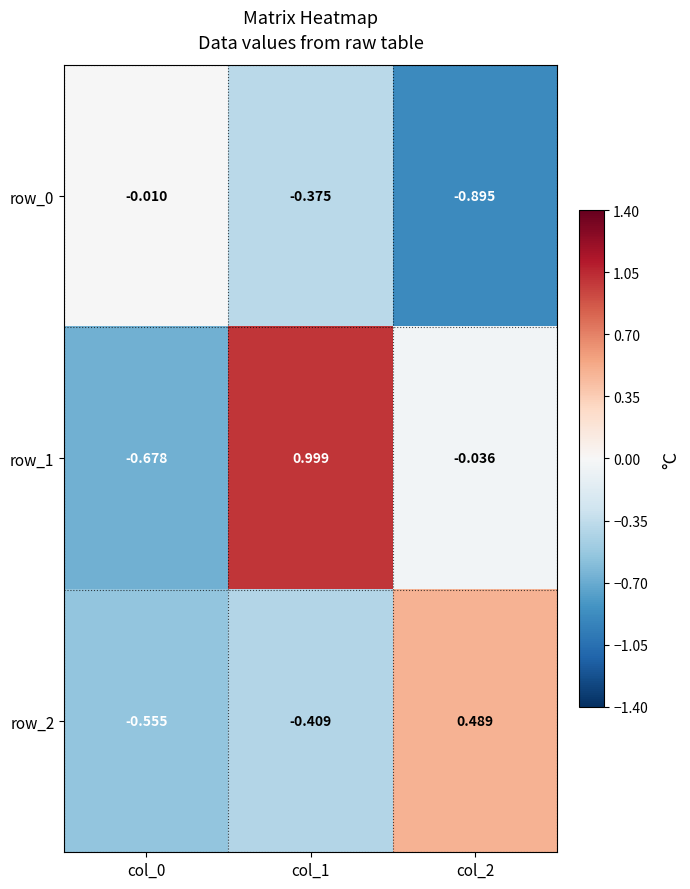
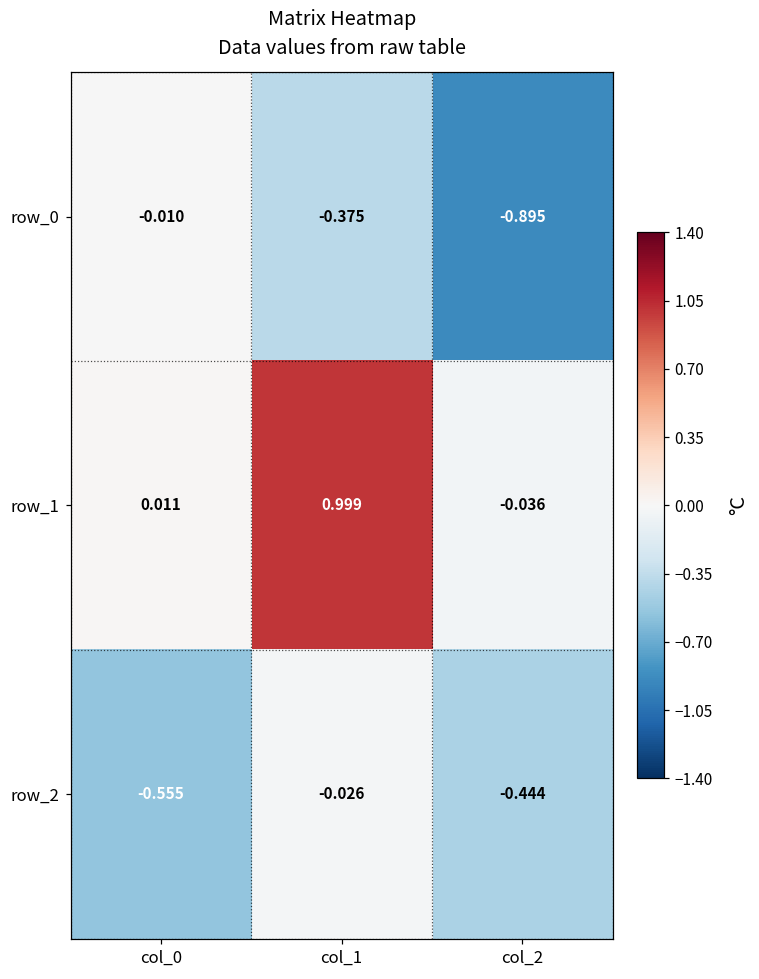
row_1, col_0: -0.678 -> 0.011
row_2, col_1: -0.409 -> -0.026
row_2, col_2: 0.489 -> -0.444
